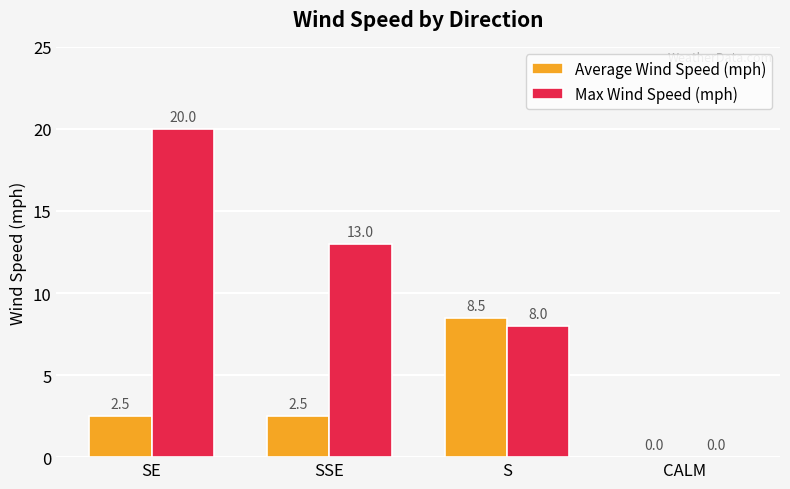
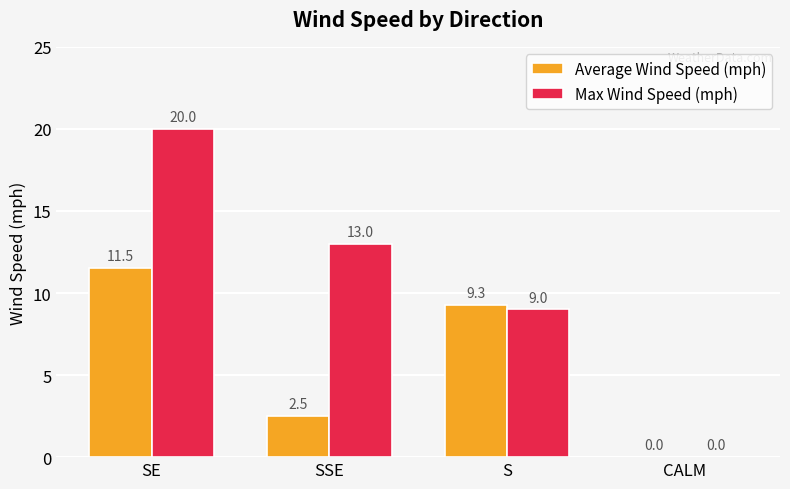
Average Wind Speed (mph), SE: 2.5 -> 11.5
Average Wind Speed (mph), S: 8.5 -> 9.3
Max Wind Speed (mph), S: 8.0 -> 9.0
